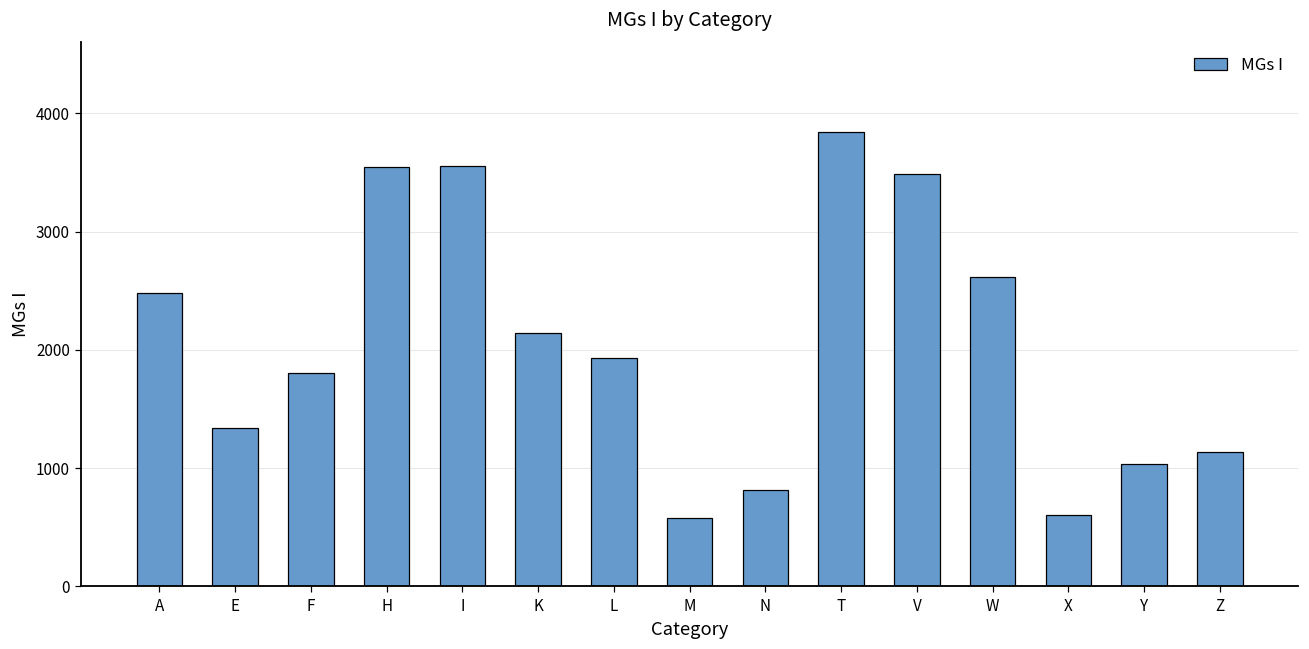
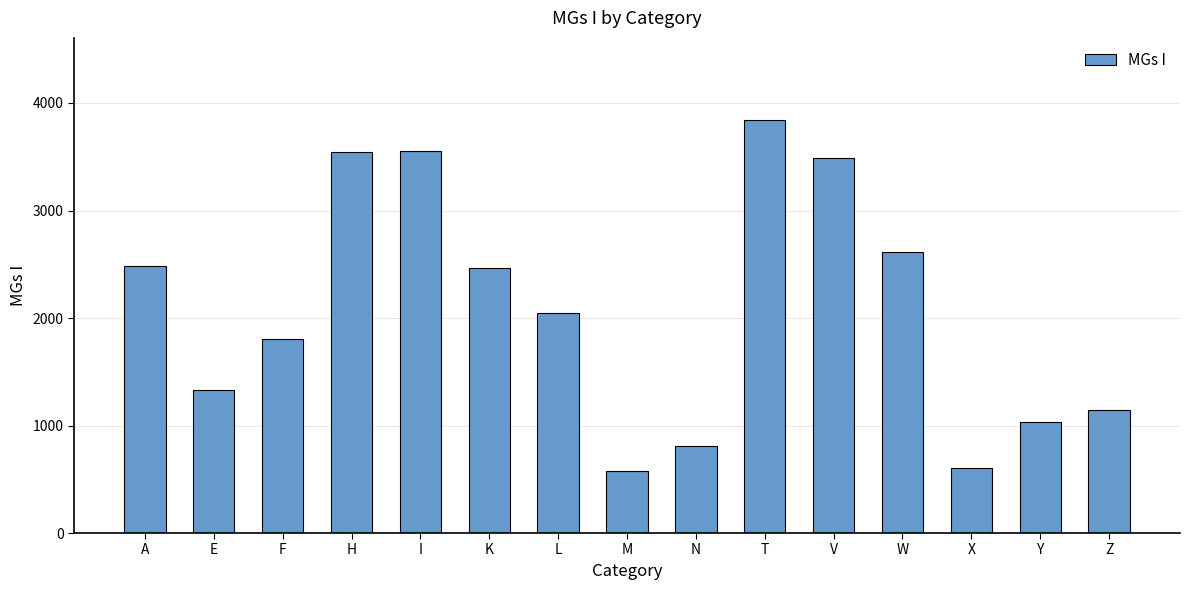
K: 2140 -> 2470
L: 1930 -> 2050
